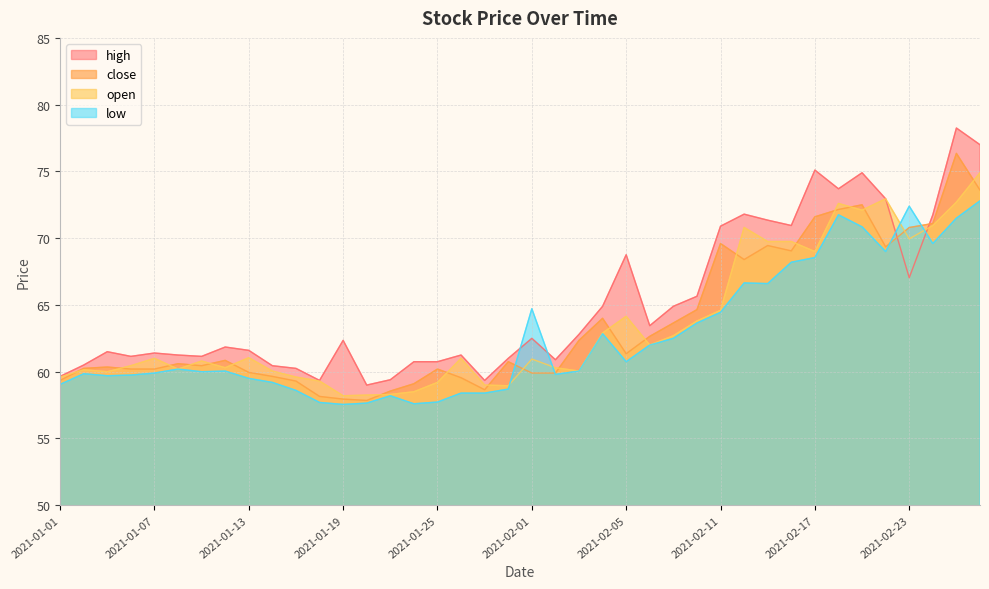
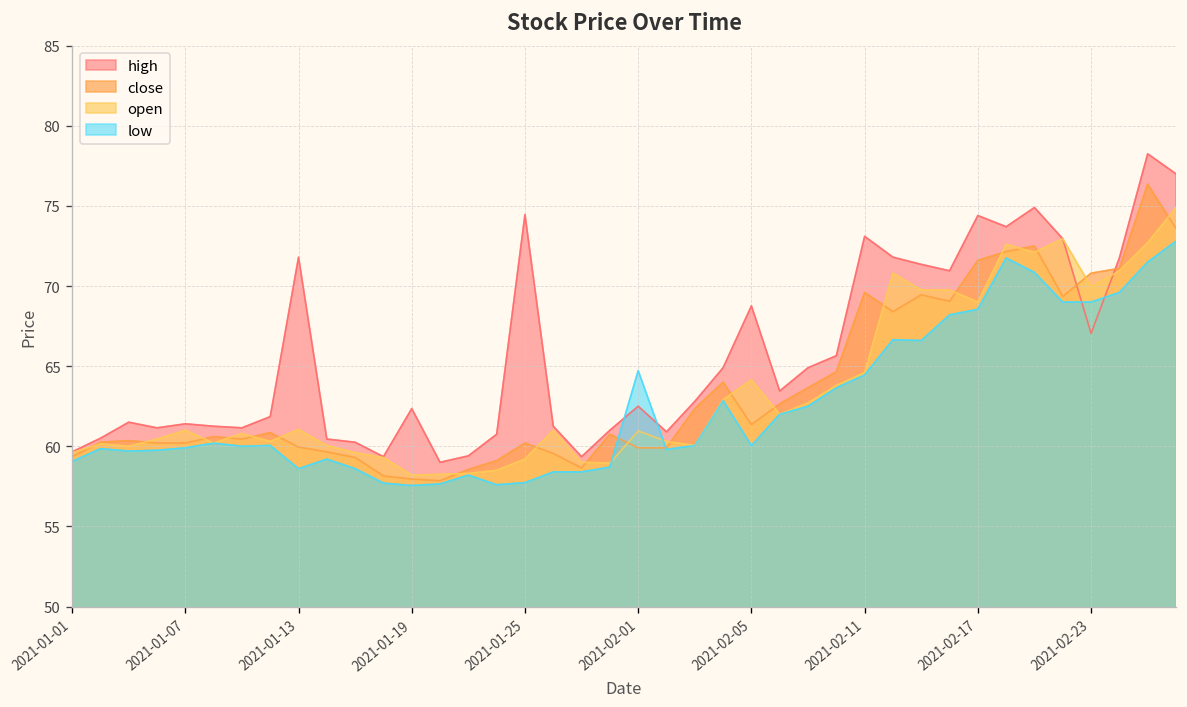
high, 2021-01-13: 61.6 -> 71.8
low, 2021-01-13: 59.5 -> 58.6
high, 2021-01-25: 60.8 -> 74.5
low, 2021-02-05: 60.8 -> 60.0
high, 2021-02-11: 70.9 -> 73.1
high, 2021-02-17: 75.1 -> 74.4
low, 2021-02-23: 72.4 -> 69.0
